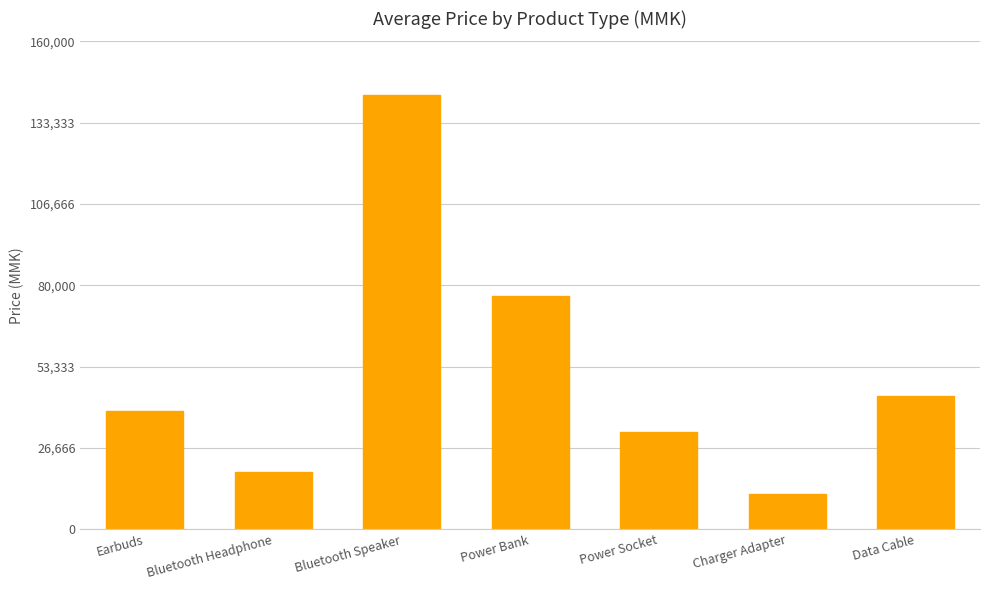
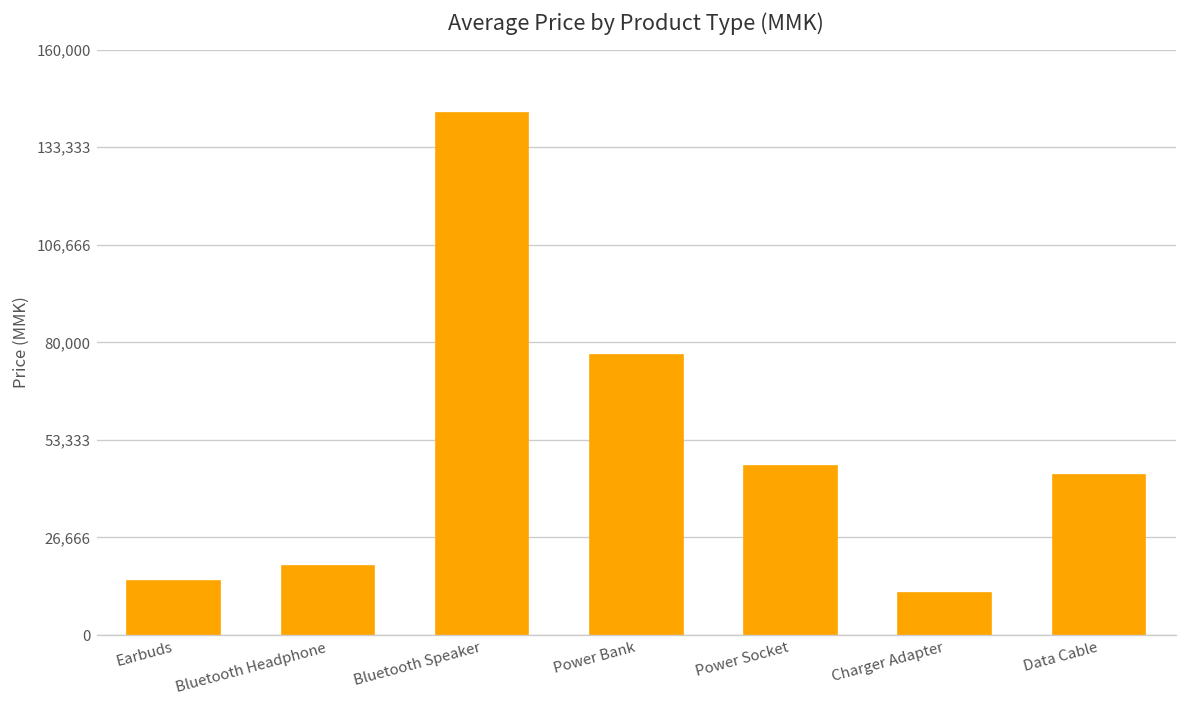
Earbuds: 39,000 -> 15,000
Power Socket: 32,000 -> 46,000
